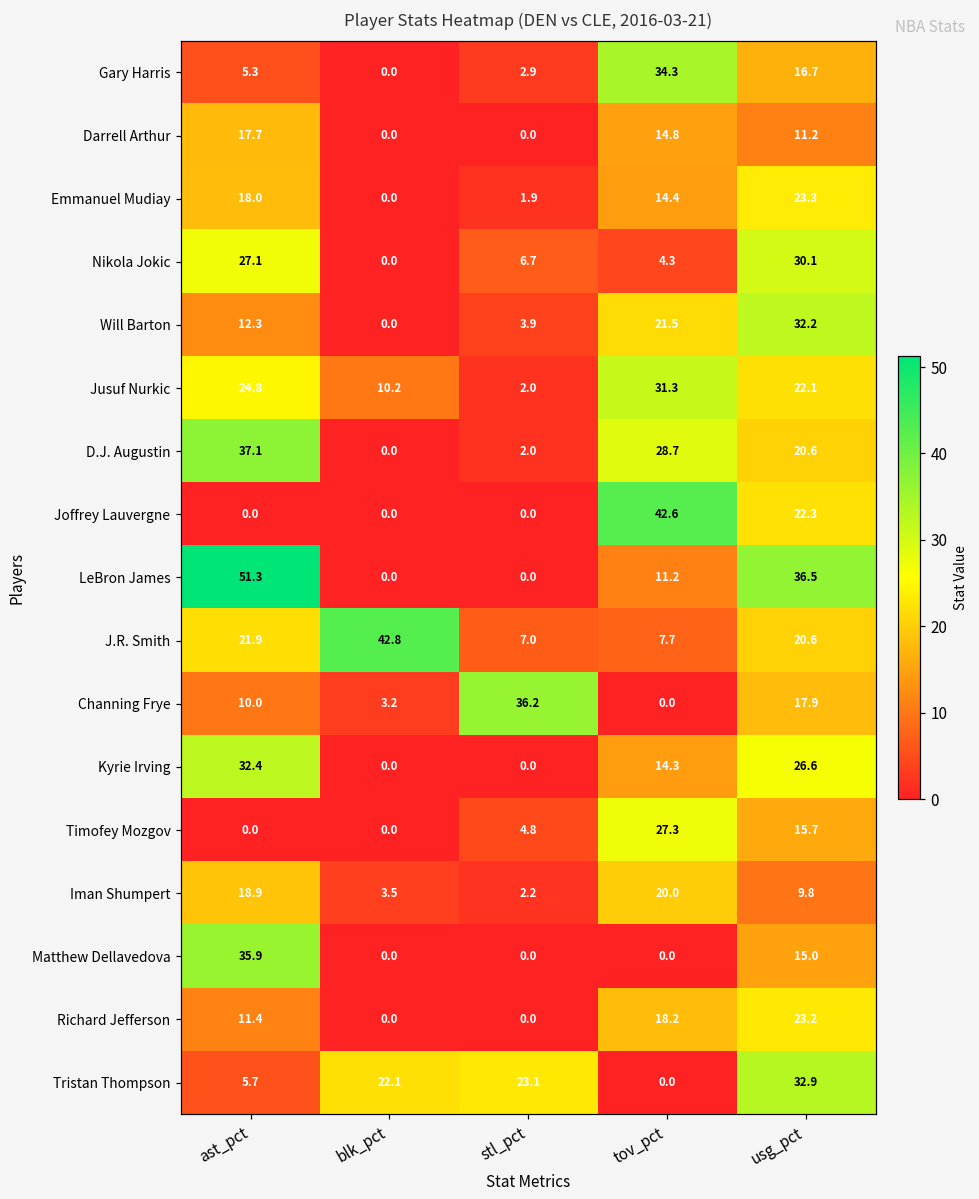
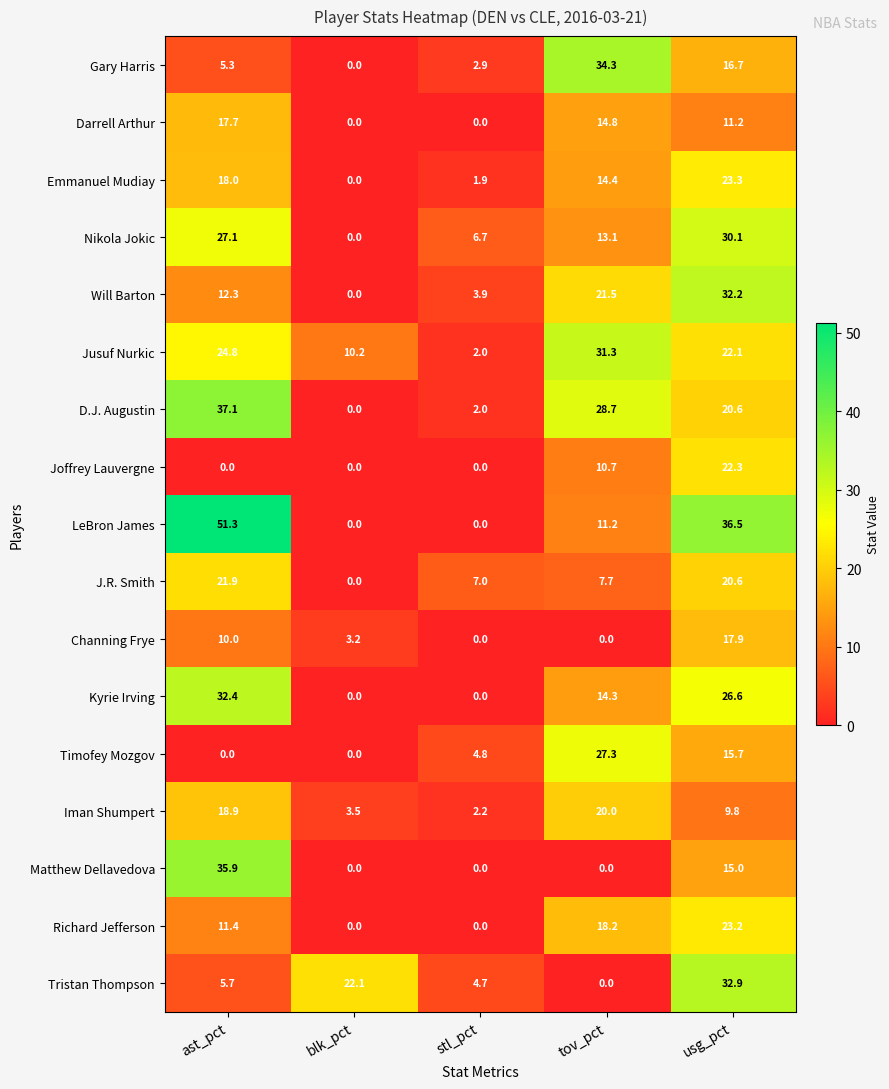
Nikola Jokic, tov_pct: 4.3 -> 13.1
Joffrey Lauvergne, tov_pct: 42.6 -> 10.7
J.R. Smith, blk_pct: 42.8 -> 0.0
Channing Frye, stl_pct: 36.2 -> 0.0
Tristan Thompson, stl_pct: 23.1 -> 4.7
